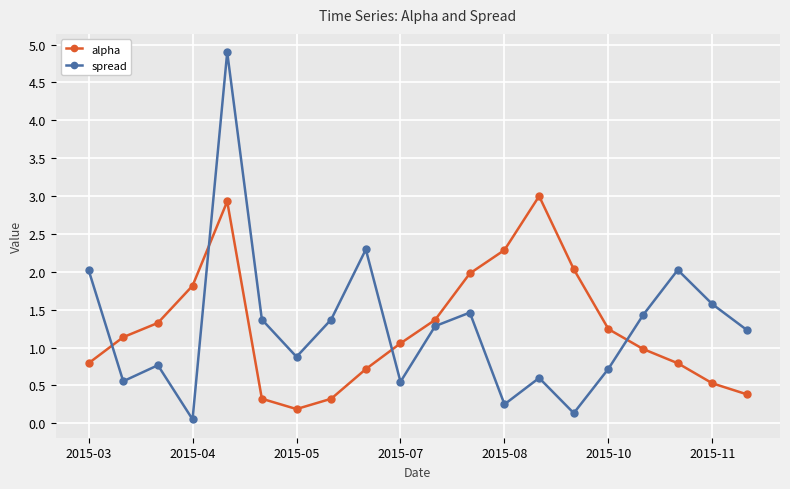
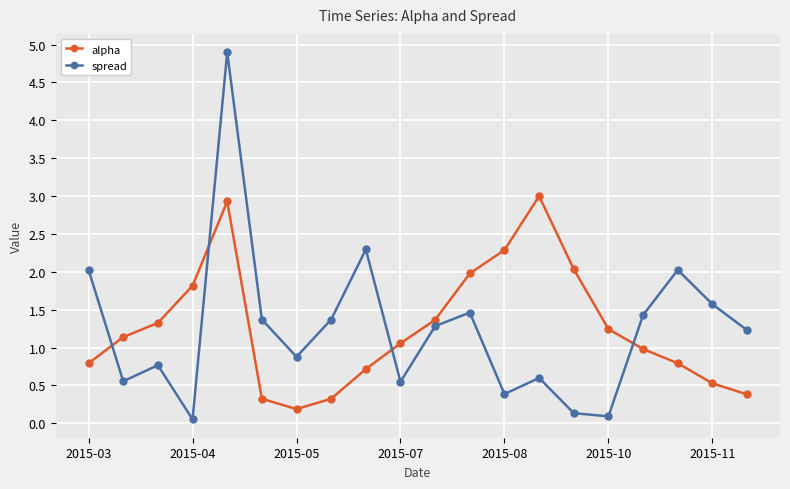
spread, 2015-08: 0.3 -> 0.4
spread, 2015-10: 0.7 -> 0.1
